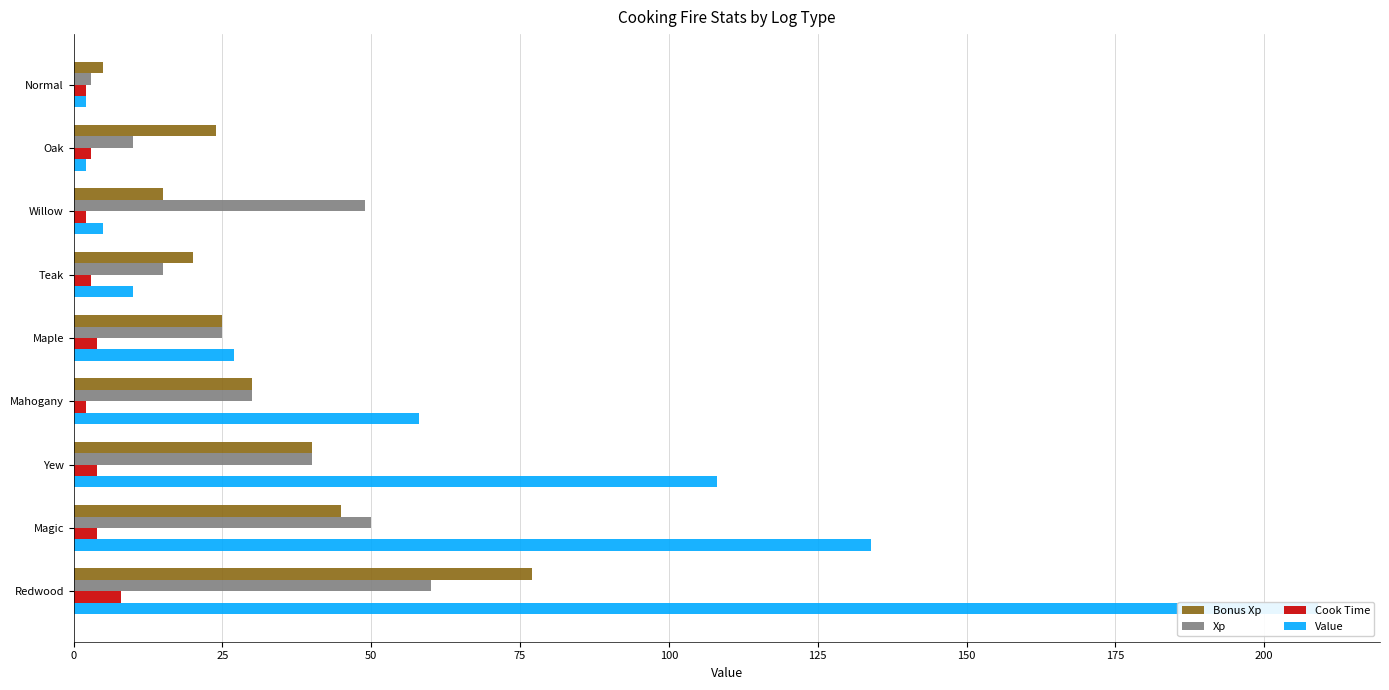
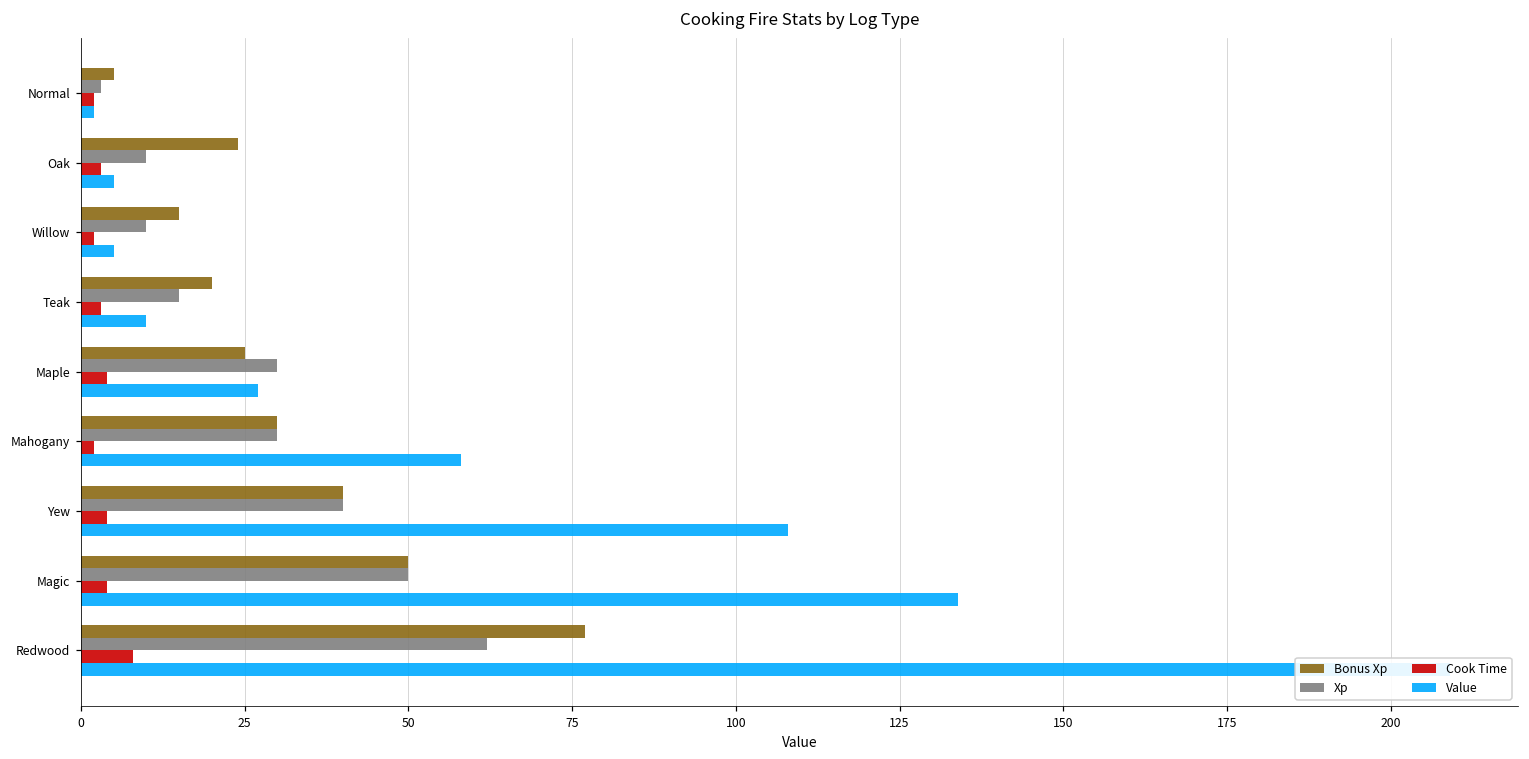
Value, Oak: 2 -> 5
Xp, Willow: 49 -> 10
Xp, Maple: 25 -> 30
Bonus Xp, Magic: 45 -> 50
Xp, Redwood: 60 -> 62
